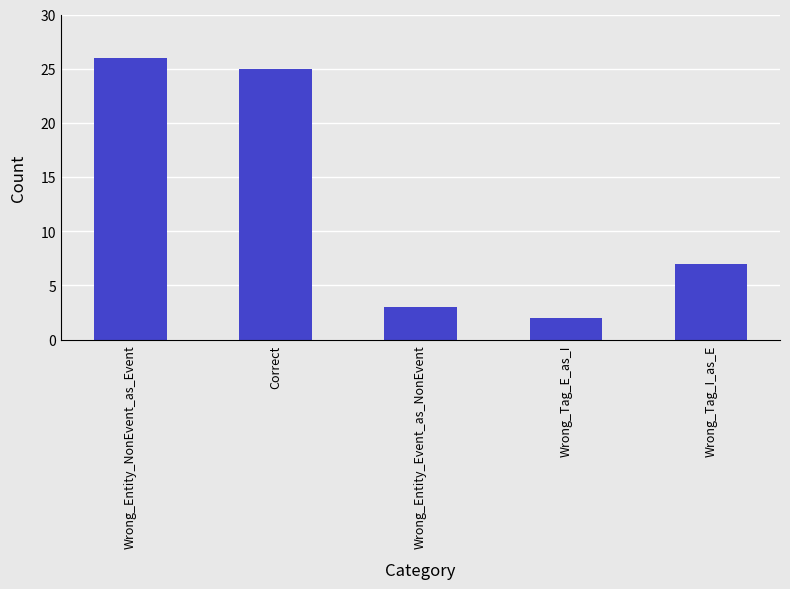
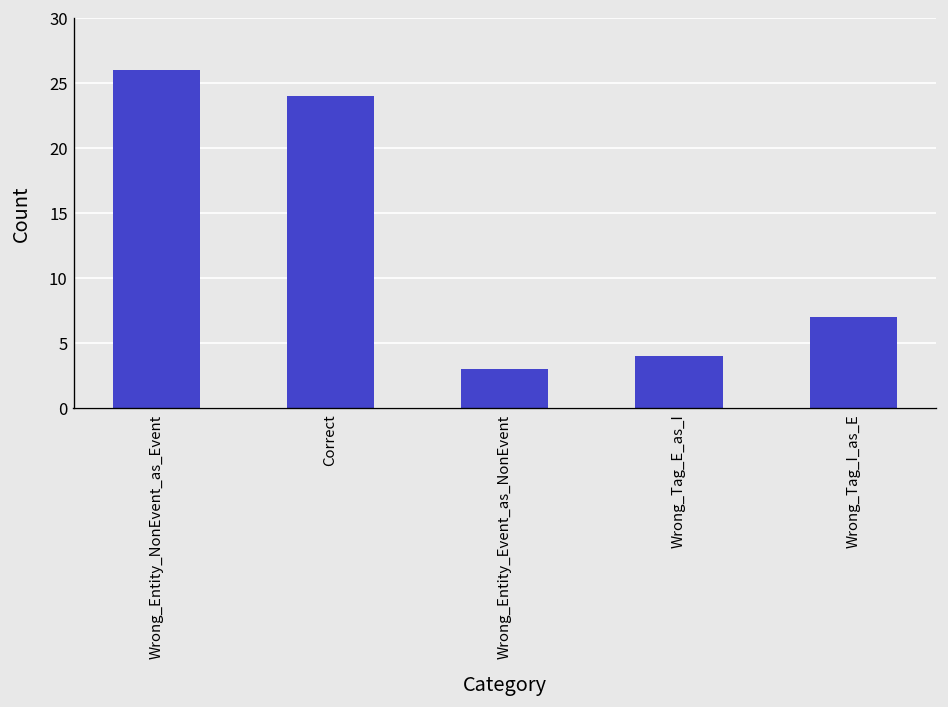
Correct: 25 -> 24
Wrong_Tag_E_as_I: 2 -> 4
